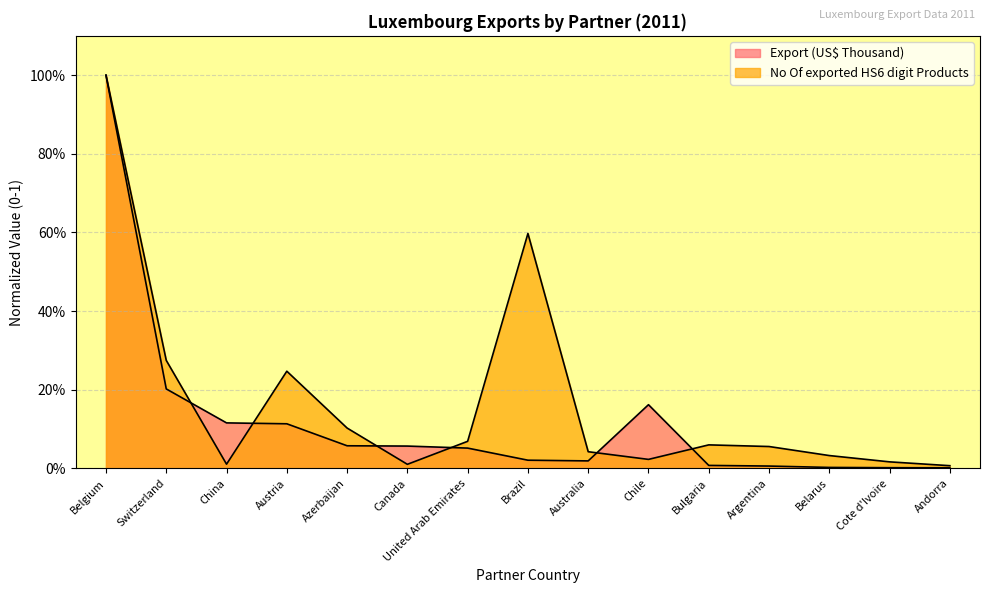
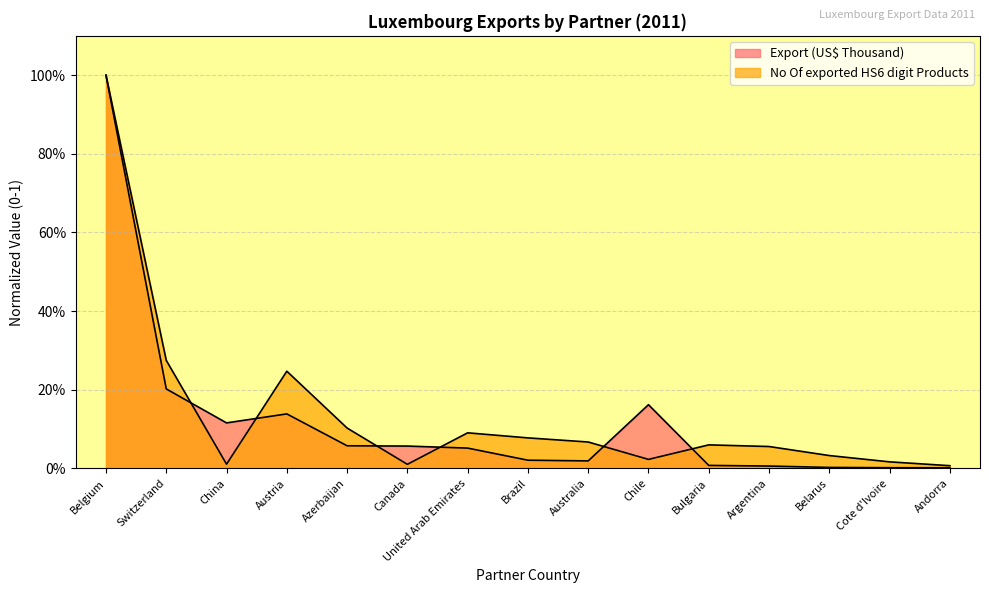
Export (US$ Thousand), Austria: 11% -> 14%
No Of exported HS6 digit Products, United Arab Emirates: 7% -> 9%
No Of exported HS6 digit Products, Brazil: 60% -> 8%
No Of exported HS6 digit Products, Australia: 4% -> 7%
